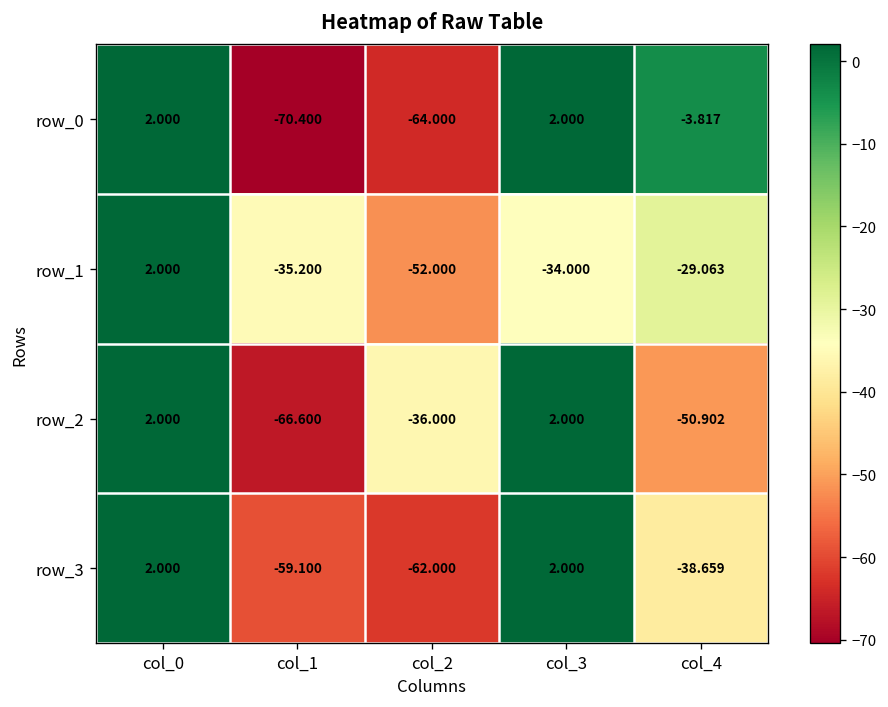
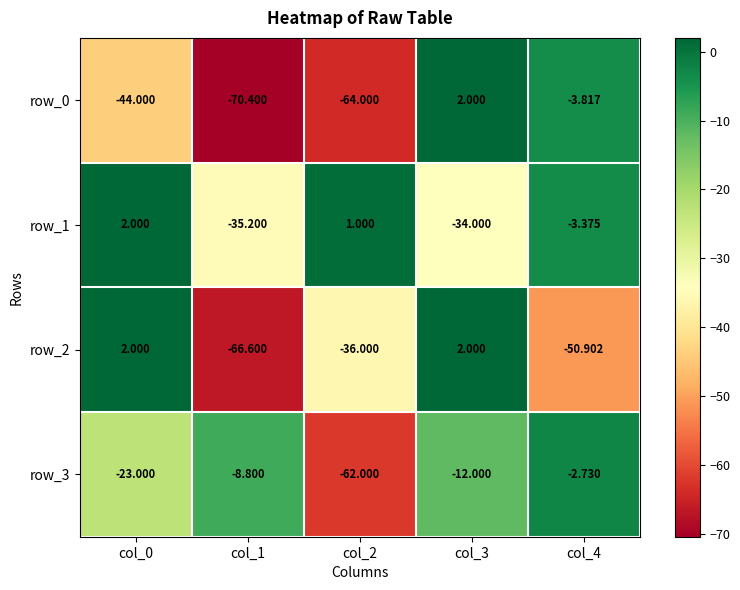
row_0, col_0: 2.000 -> -44.000
row_1, col_2: -52.000 -> 1.000
row_1, col_4: -29.063 -> -3.375
row_3, col_0: 2.000 -> -23.000
row_3, col_1: -59.100 -> -8.800
row_3, col_3: 2.000 -> -12.000
row_3, col_4: -38.659 -> -2.730
